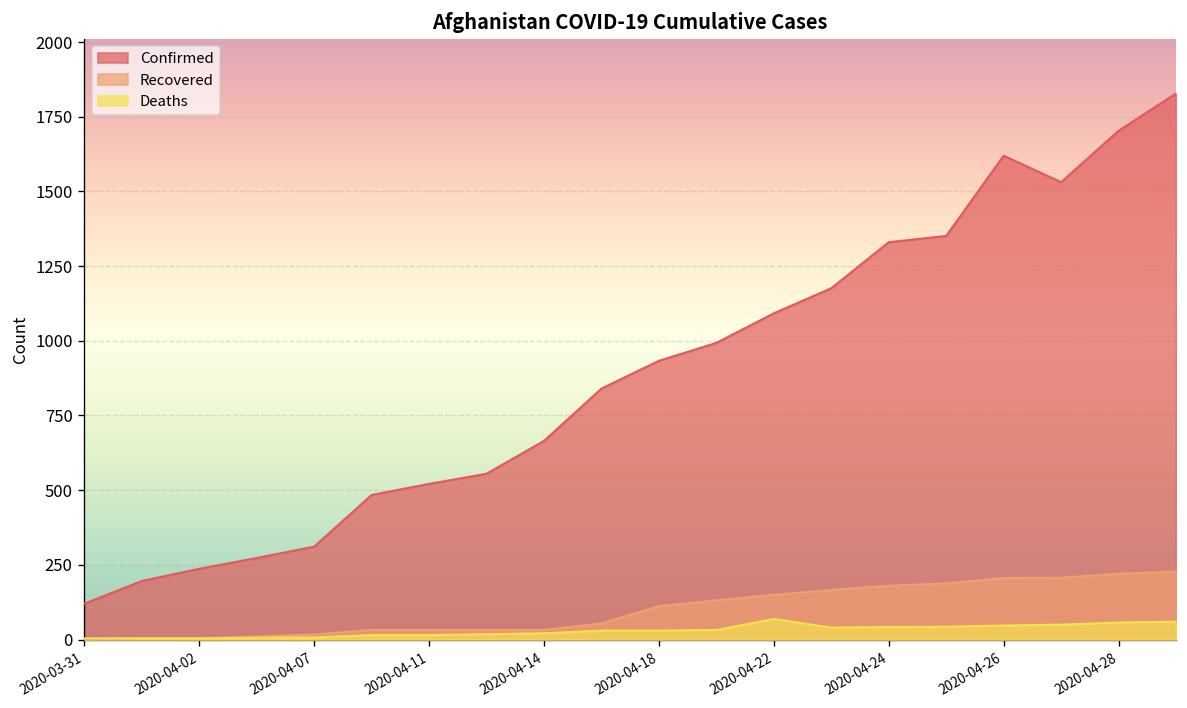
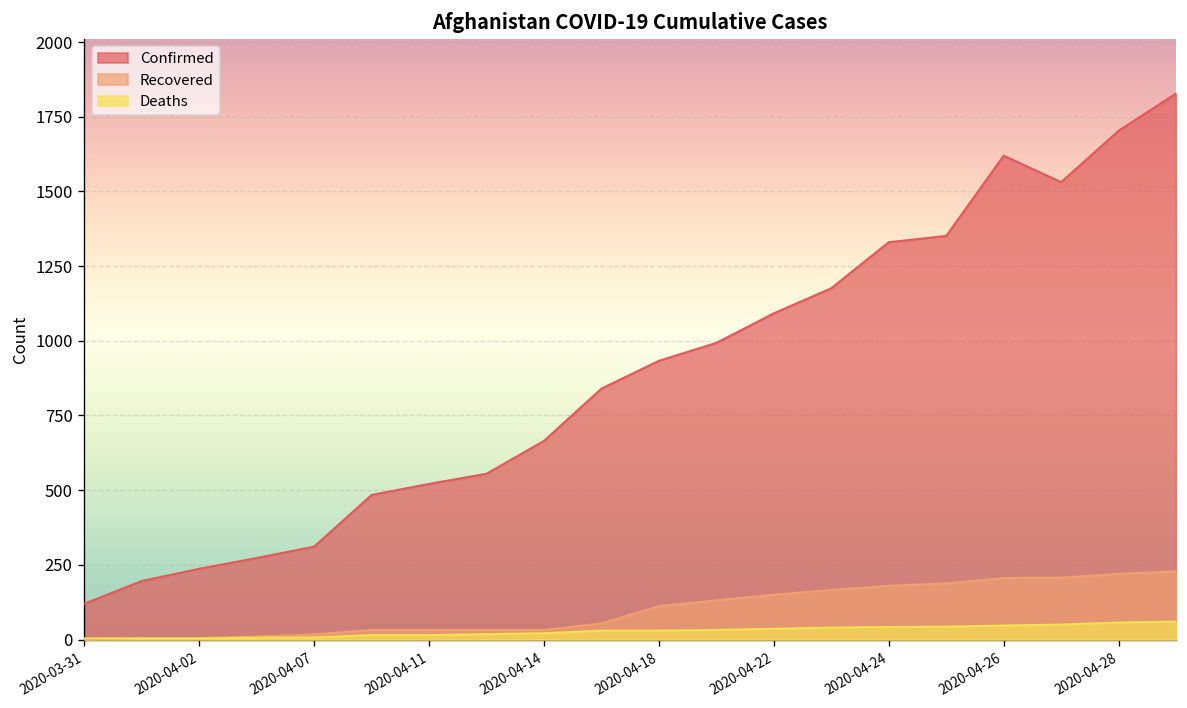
Deaths, 2020-04-22: 70 -> 40
